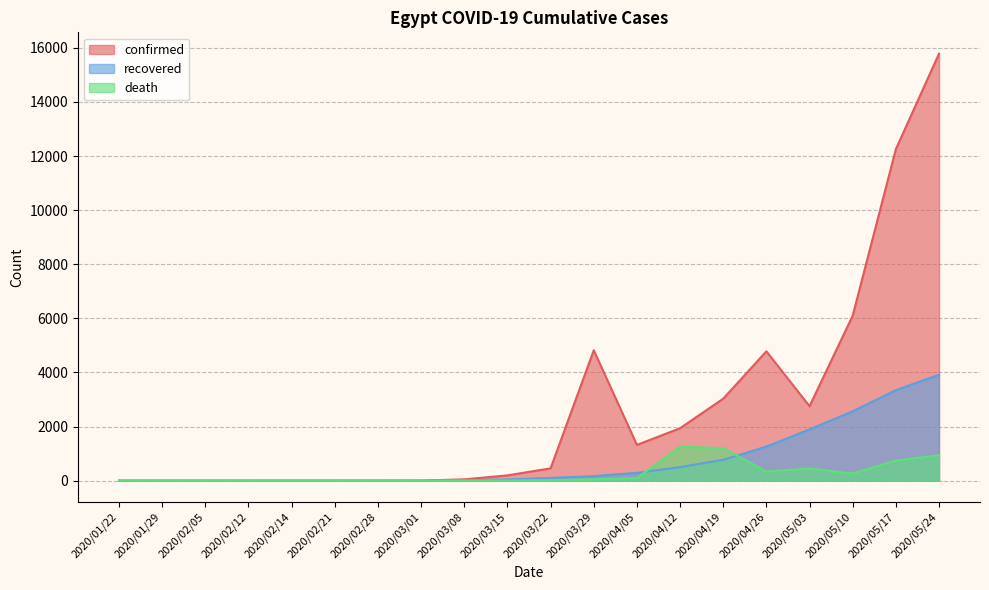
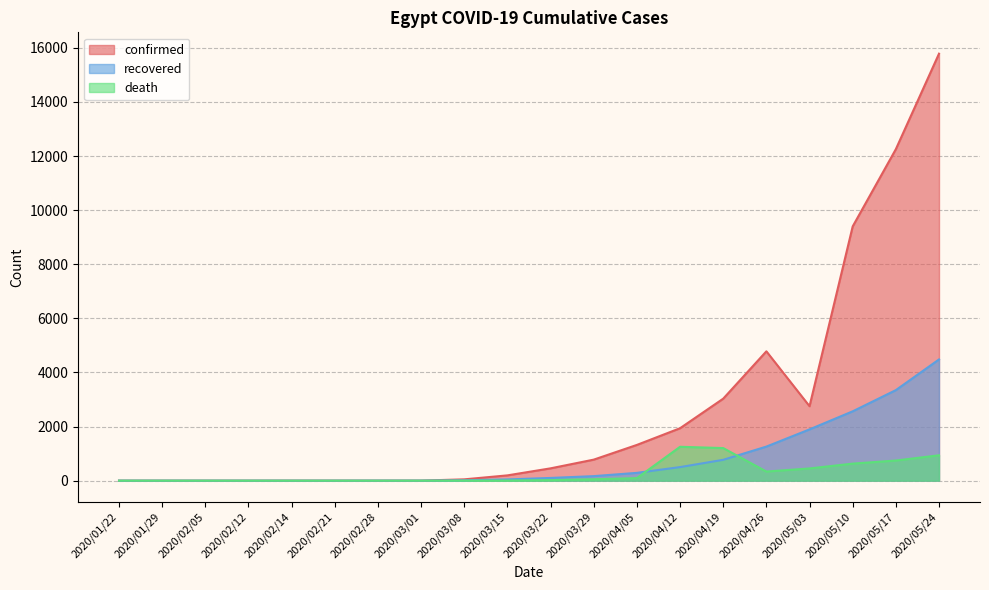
confirmed, 2020/03/29: 4800 -> 800
confirmed, 2020/05/10: 6100 -> 9400
death, 2020/05/10: 300 -> 600
recovered, 2020/05/24: 3900 -> 4500
